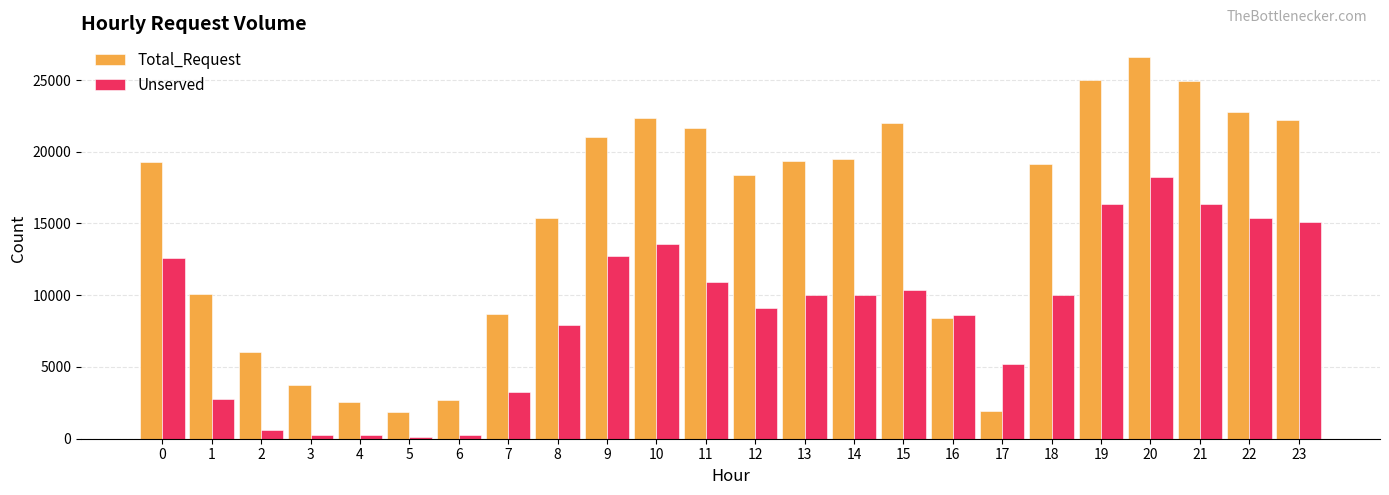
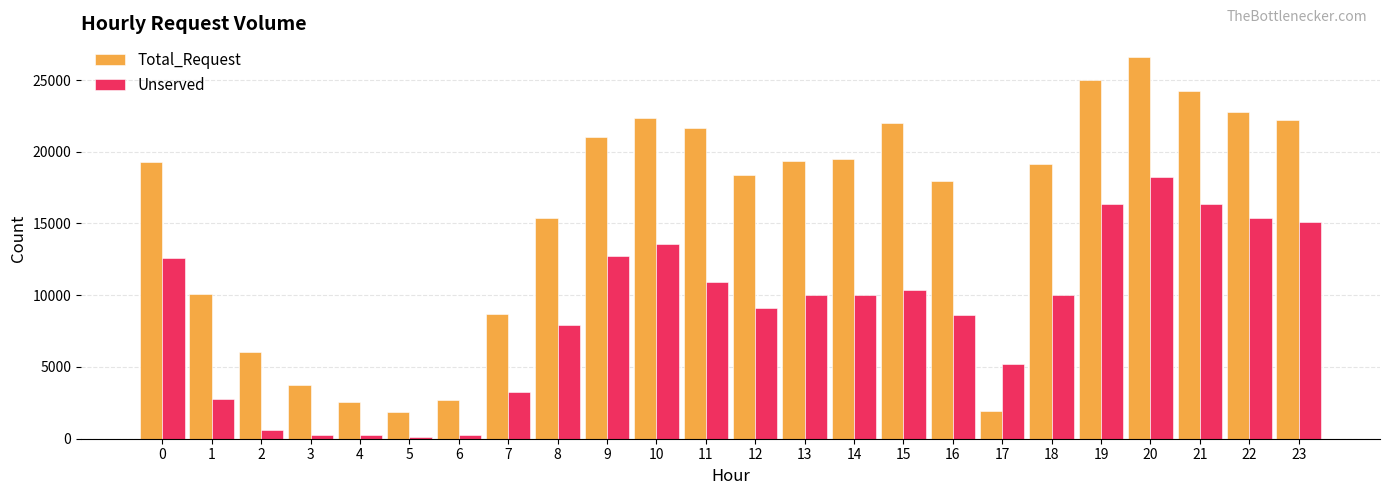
Total_Request, 16: 8400 -> 18000
Total_Request, 21: 24900 -> 24200
